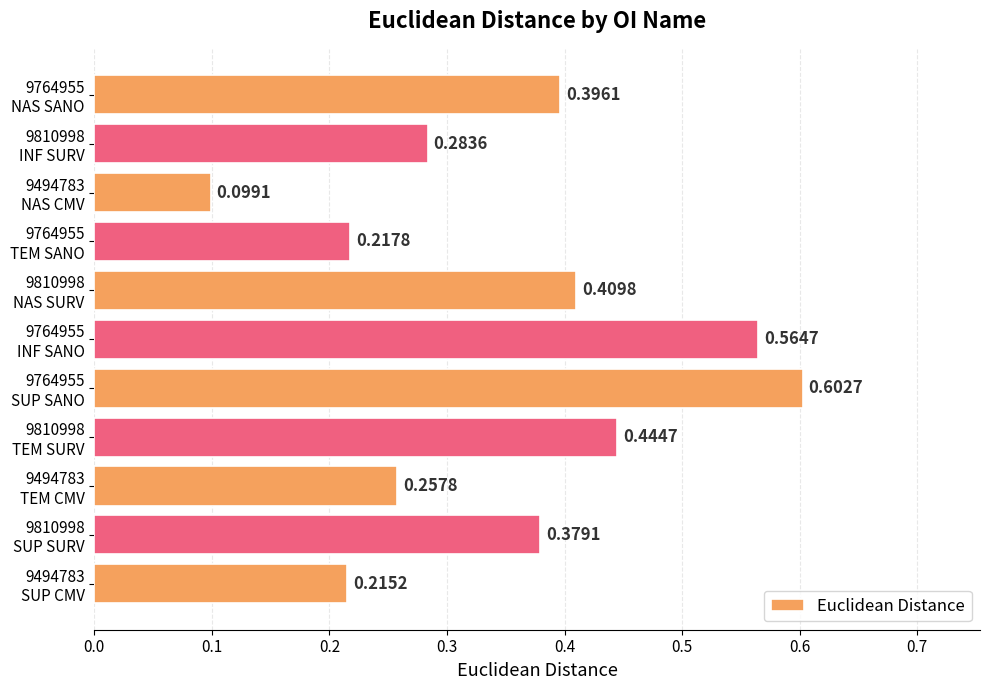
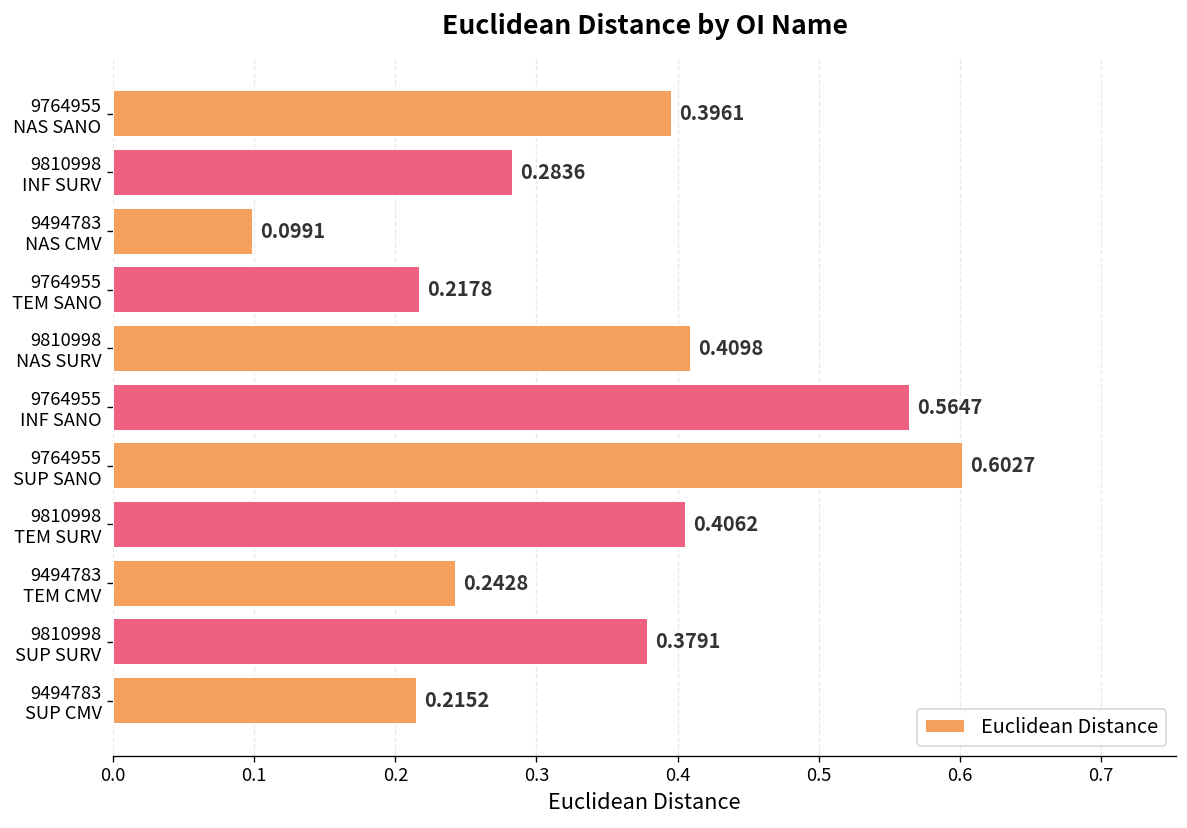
9810998 TEM SURV: 0.4447 -> 0.4062
9494783 TEM CMV: 0.2578 -> 0.2428
